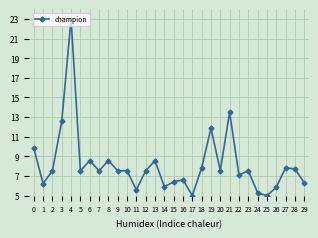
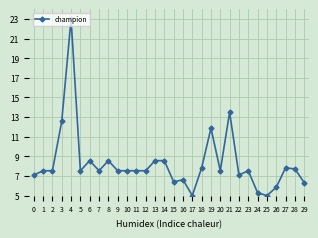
0: 10 -> 7
1: 6 -> 8
11: 6 -> 8
14: 6 -> 9
